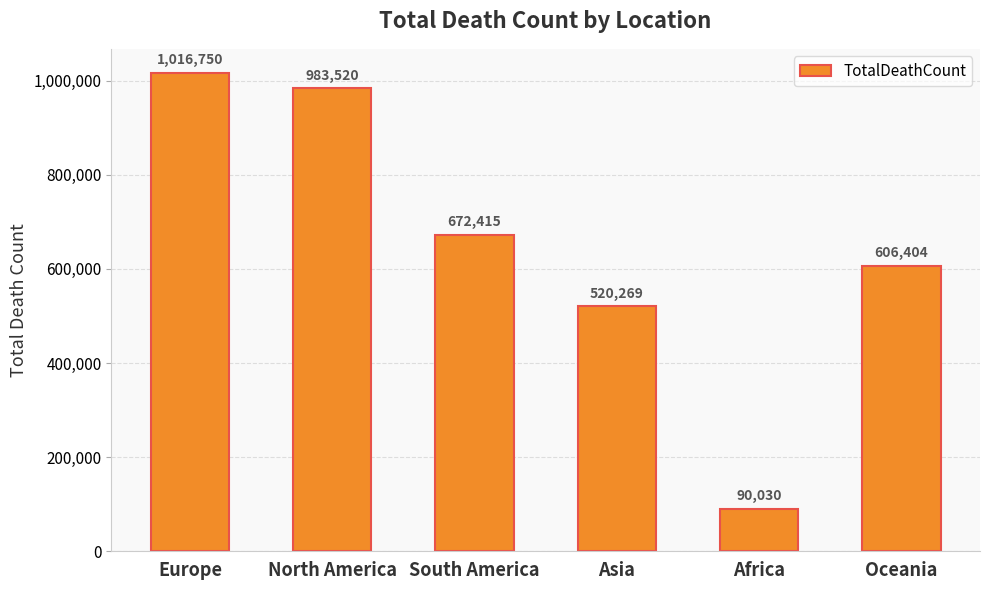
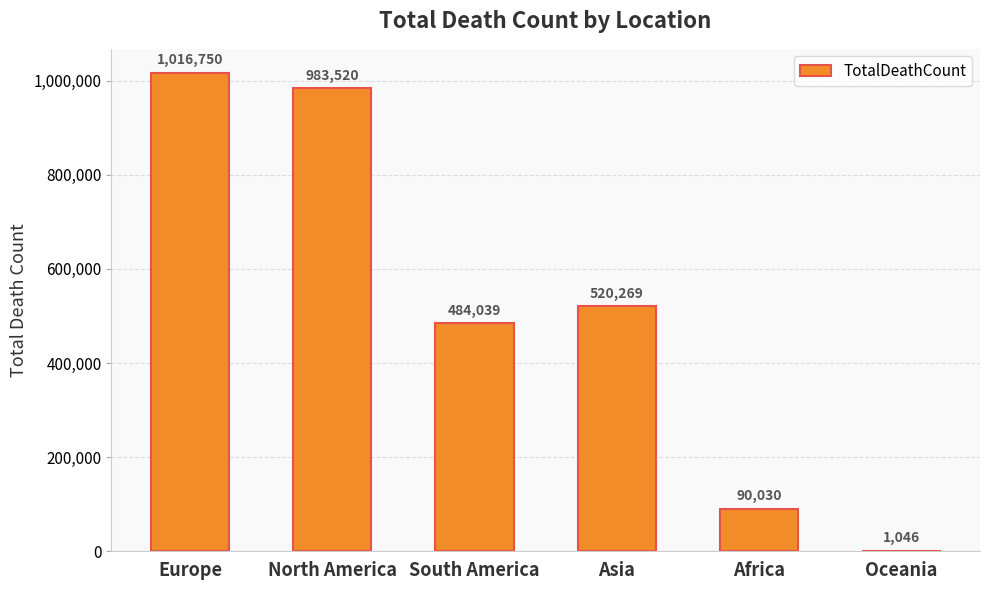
South America: 672,415 -> 484,039
Oceania: 606,404 -> 1,046
